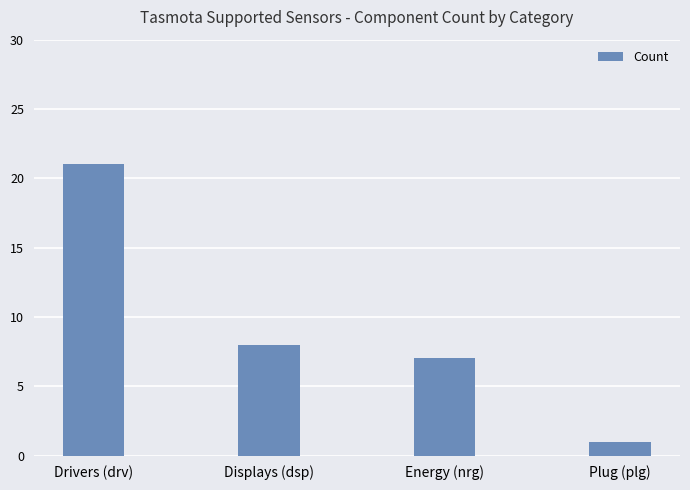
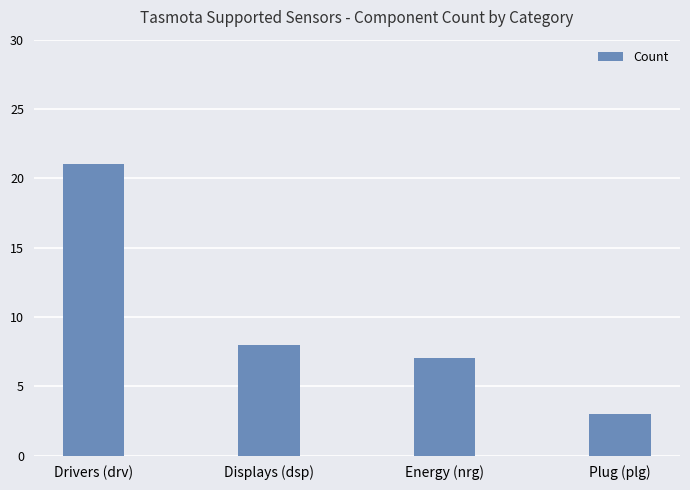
Plug (plg): 1 -> 3
